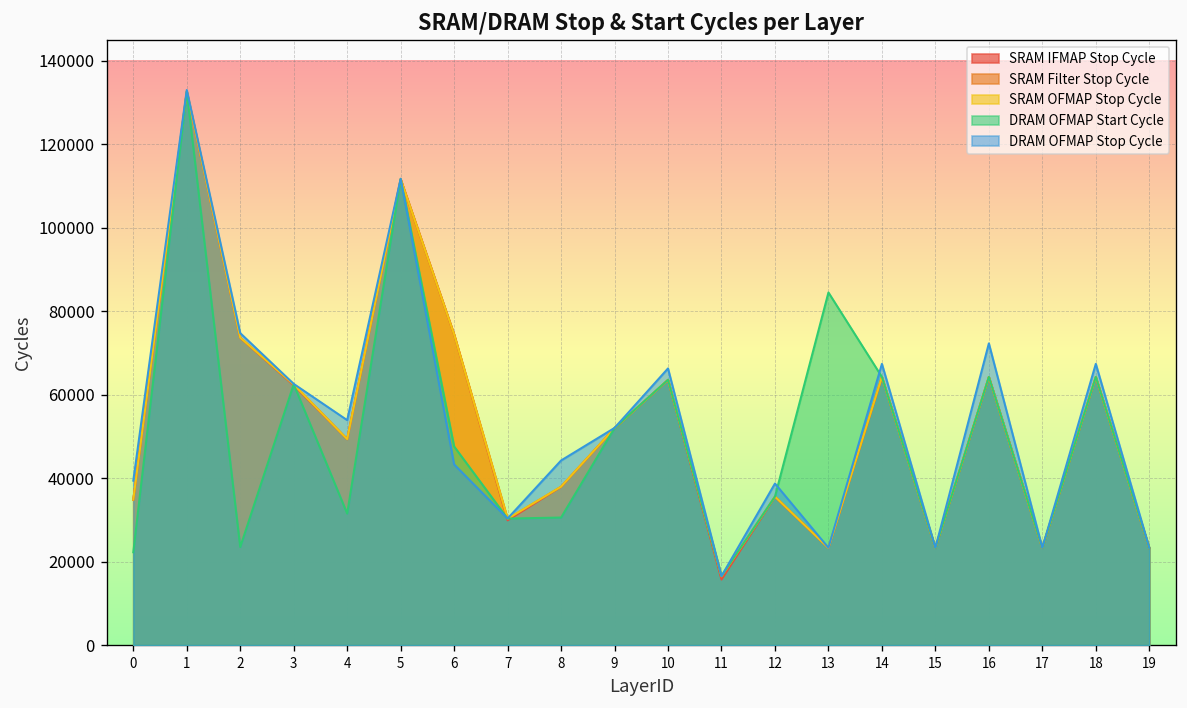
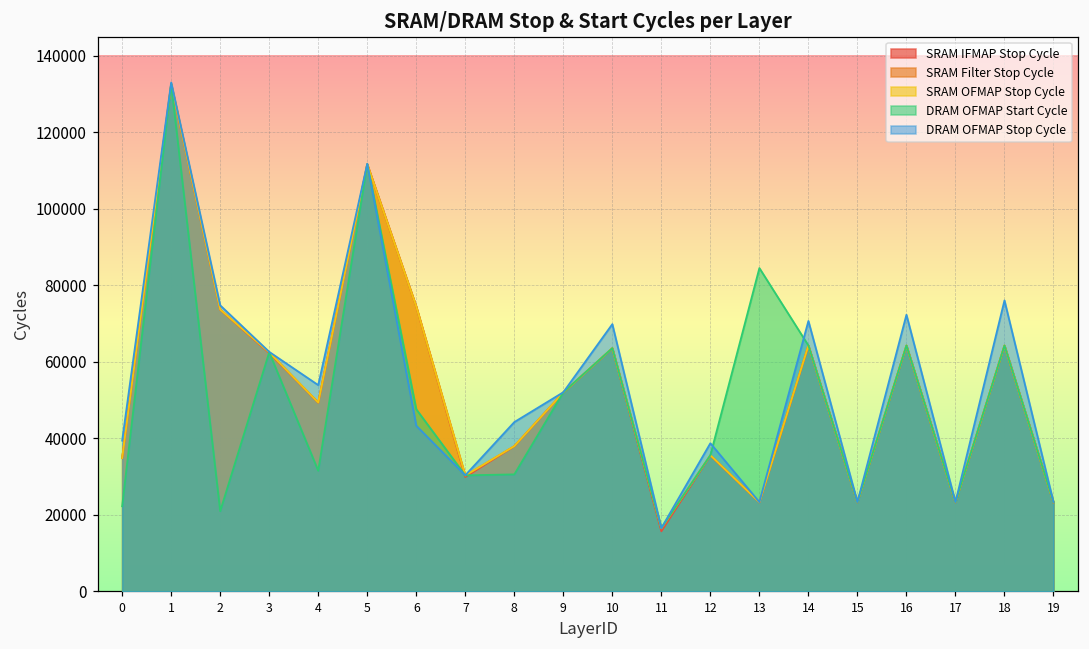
DRAM OFMAP Start Cycle, 2: 24000 -> 21000
DRAM OFMAP Stop Cycle, 10: 66000 -> 70000
DRAM OFMAP Stop Cycle, 14: 67000 -> 71000
DRAM OFMAP Stop Cycle, 18: 67000 -> 76000
